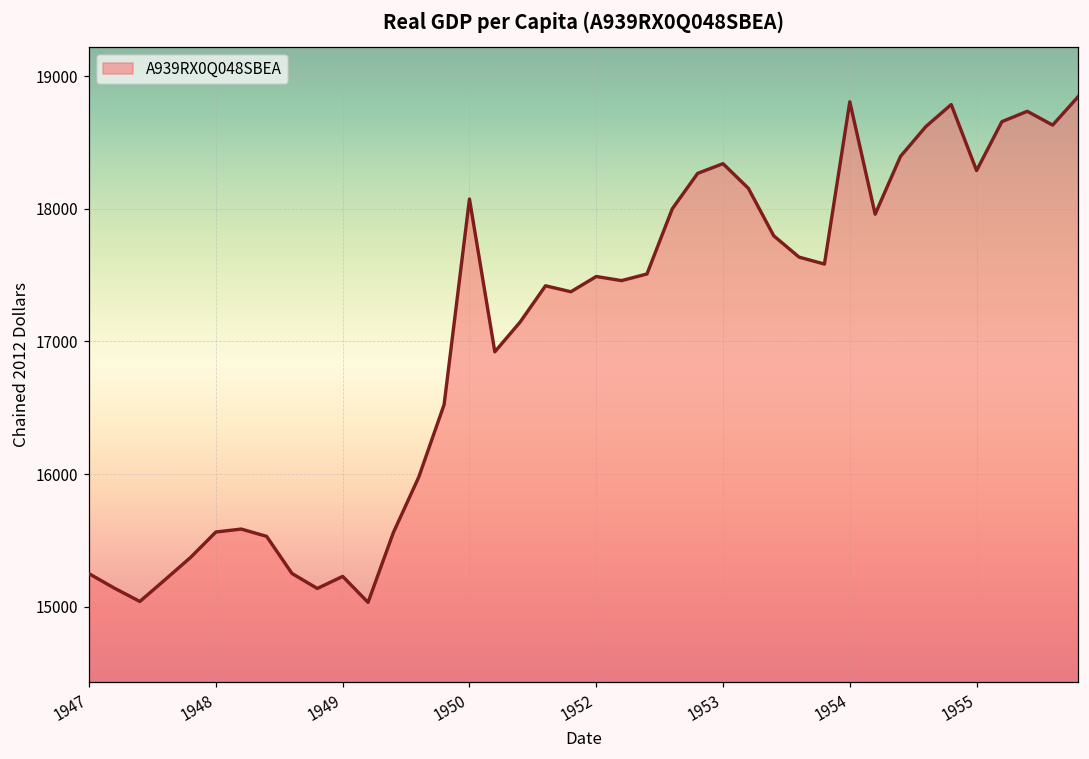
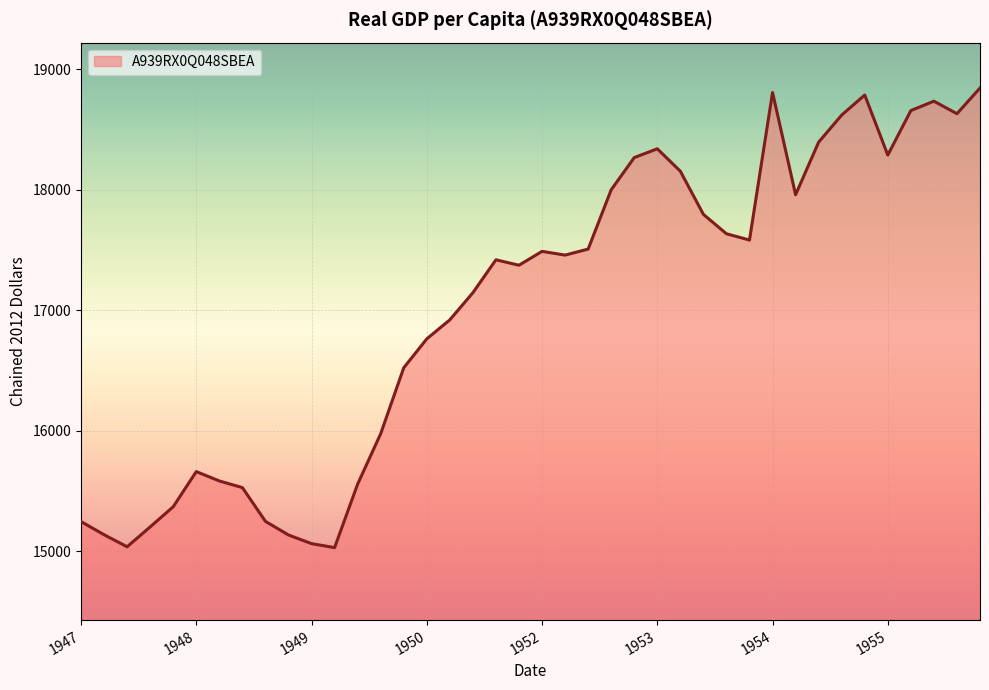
1948: 15560 -> 15660
1949: 15230 -> 15070
1950: 18070 -> 16760
